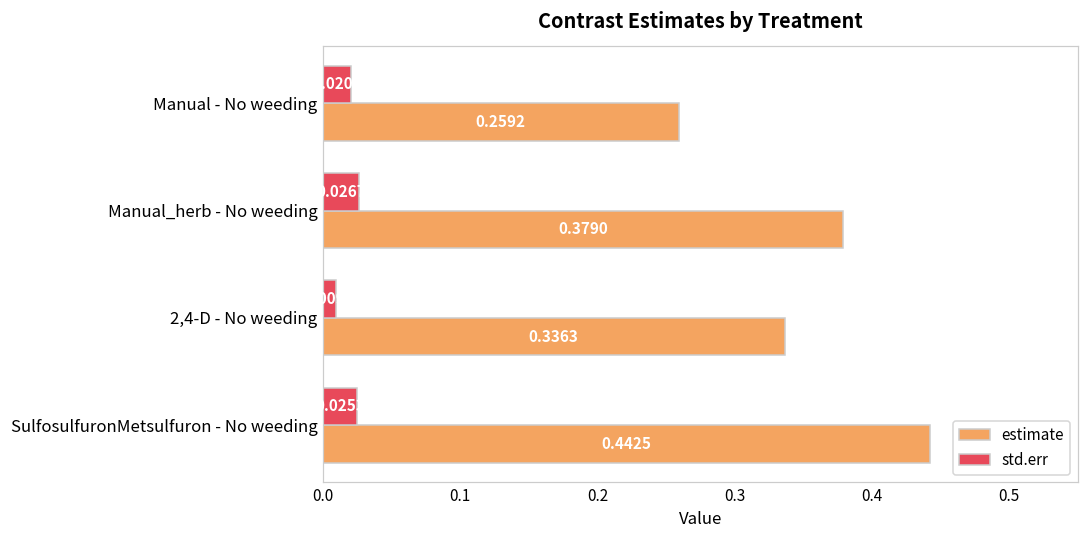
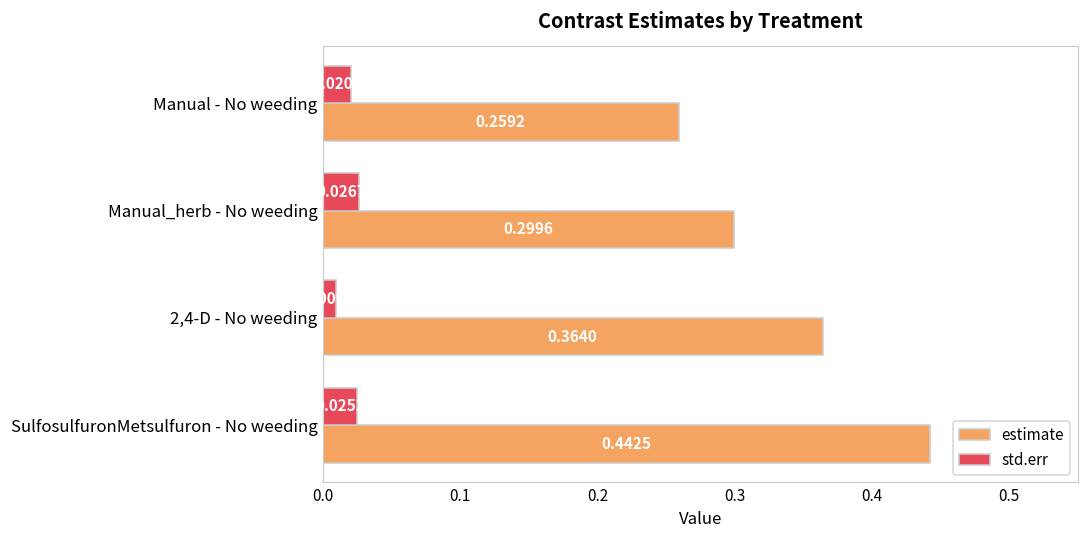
estimate, Manual_herb - No weeding: 0.3790 -> 0.2996
estimate, 2,4-D - No weeding: 0.3363 -> 0.3640
